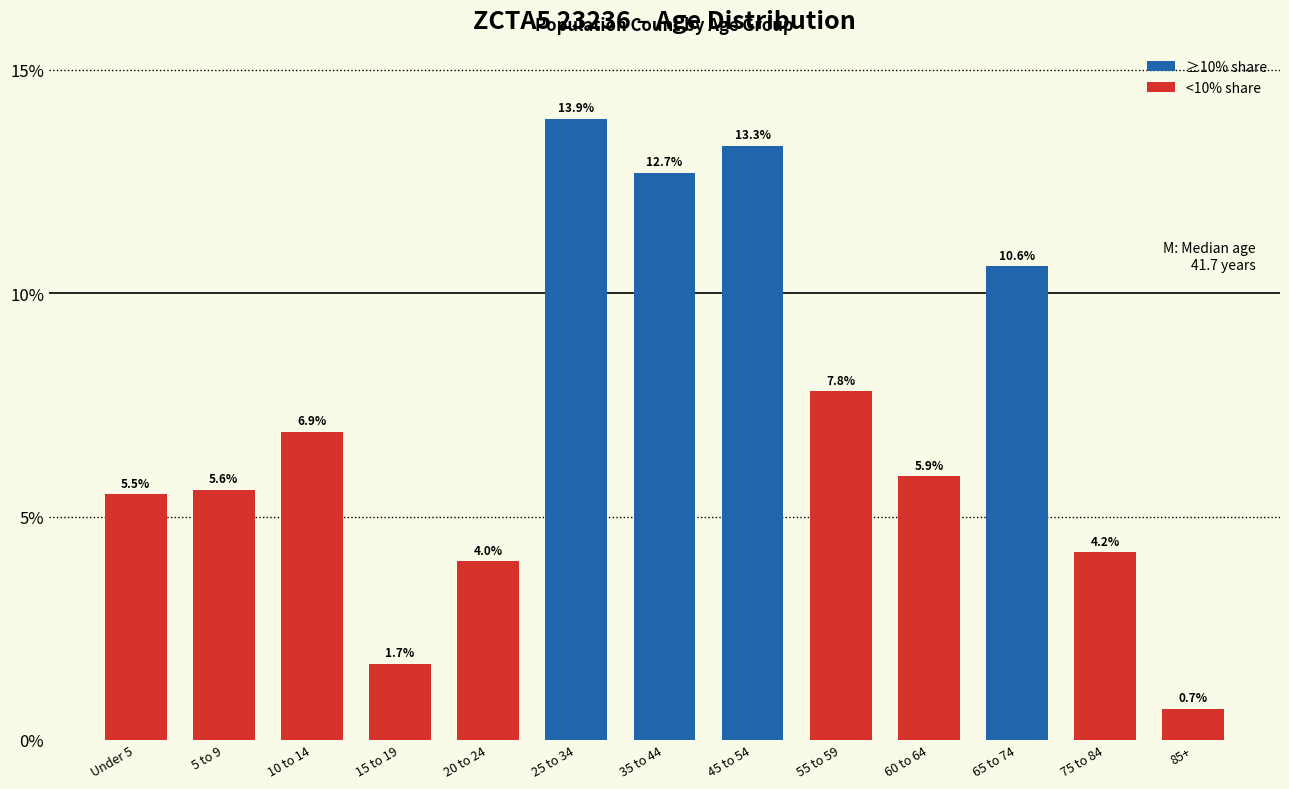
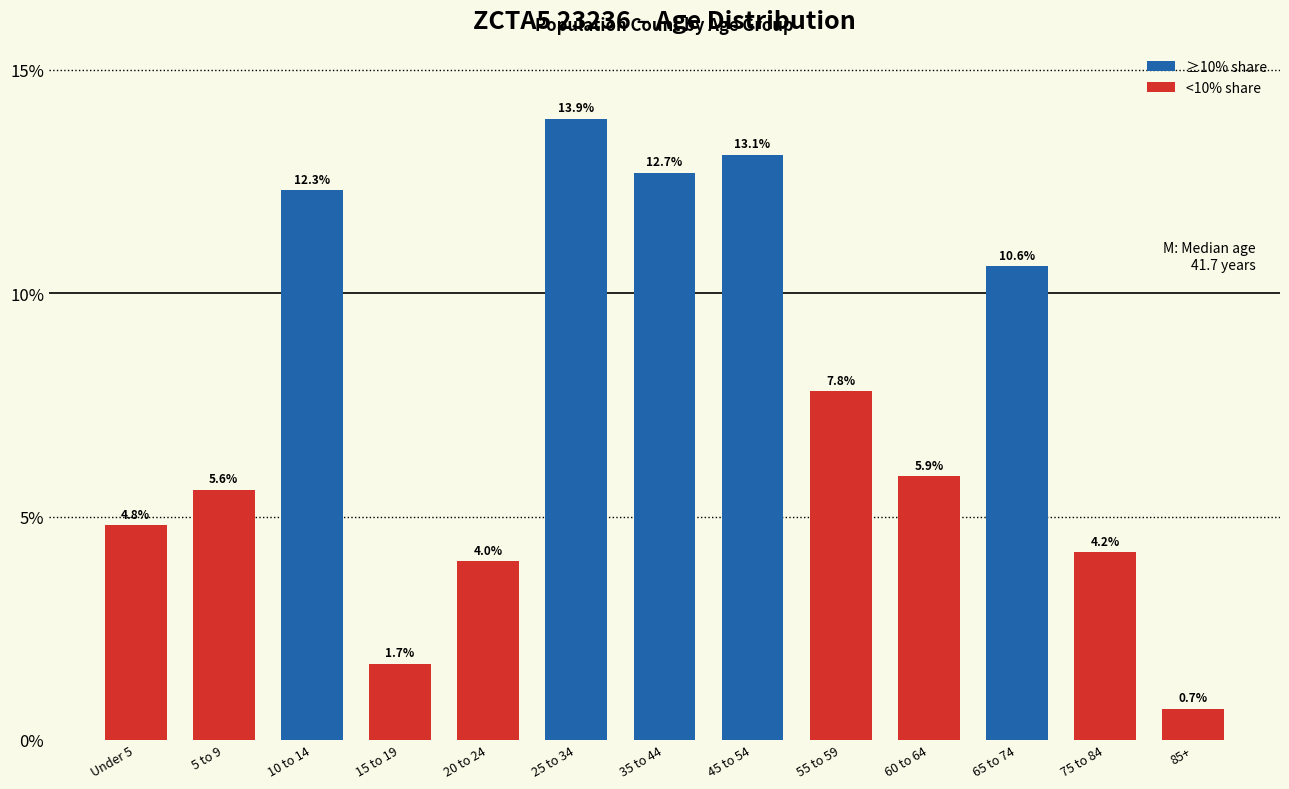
Under 5: 5.5% -> 4.8%
10 to 14: 6.9% -> 12.3%
45 to 54: 13.3% -> 13.1%
